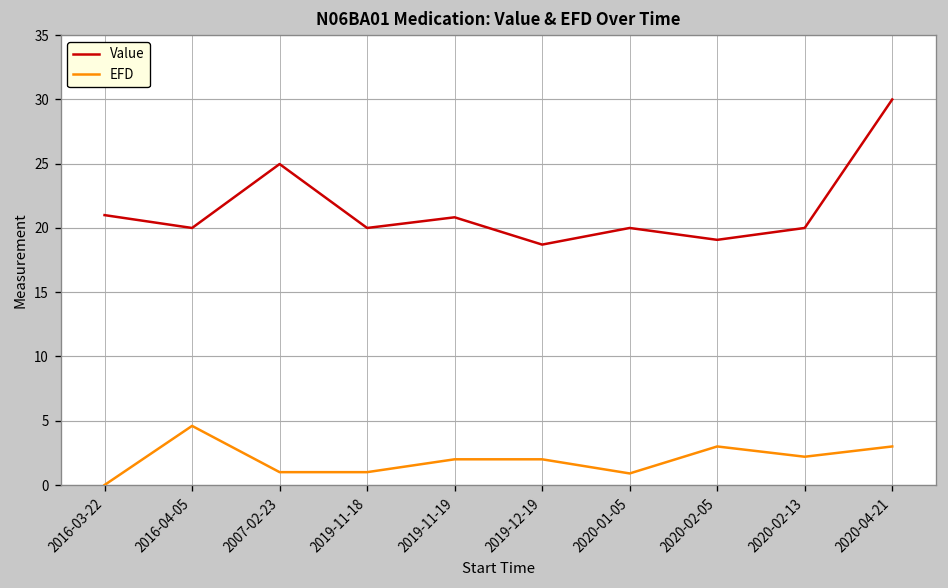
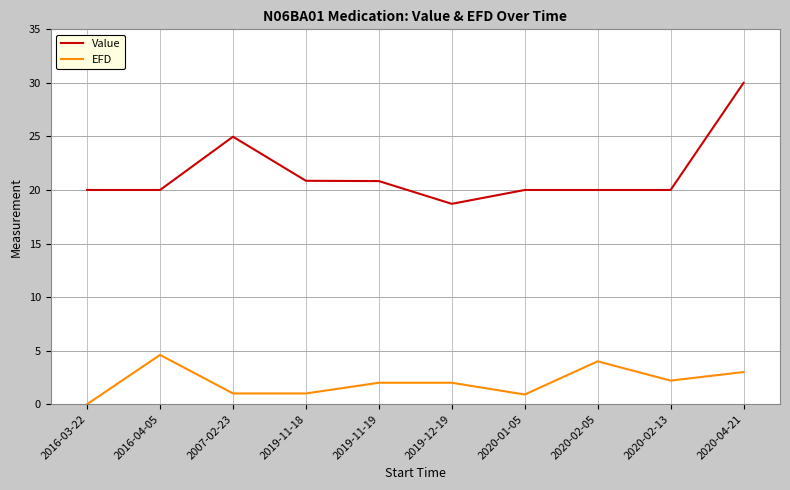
Value, 2016-03-22: 21 -> 20
Value, 2019-11-18: 20.0 -> 20.9
Value, 2020-02-05: 19.1 -> 20.0
EFD, 2020-02-05: 3 -> 4
